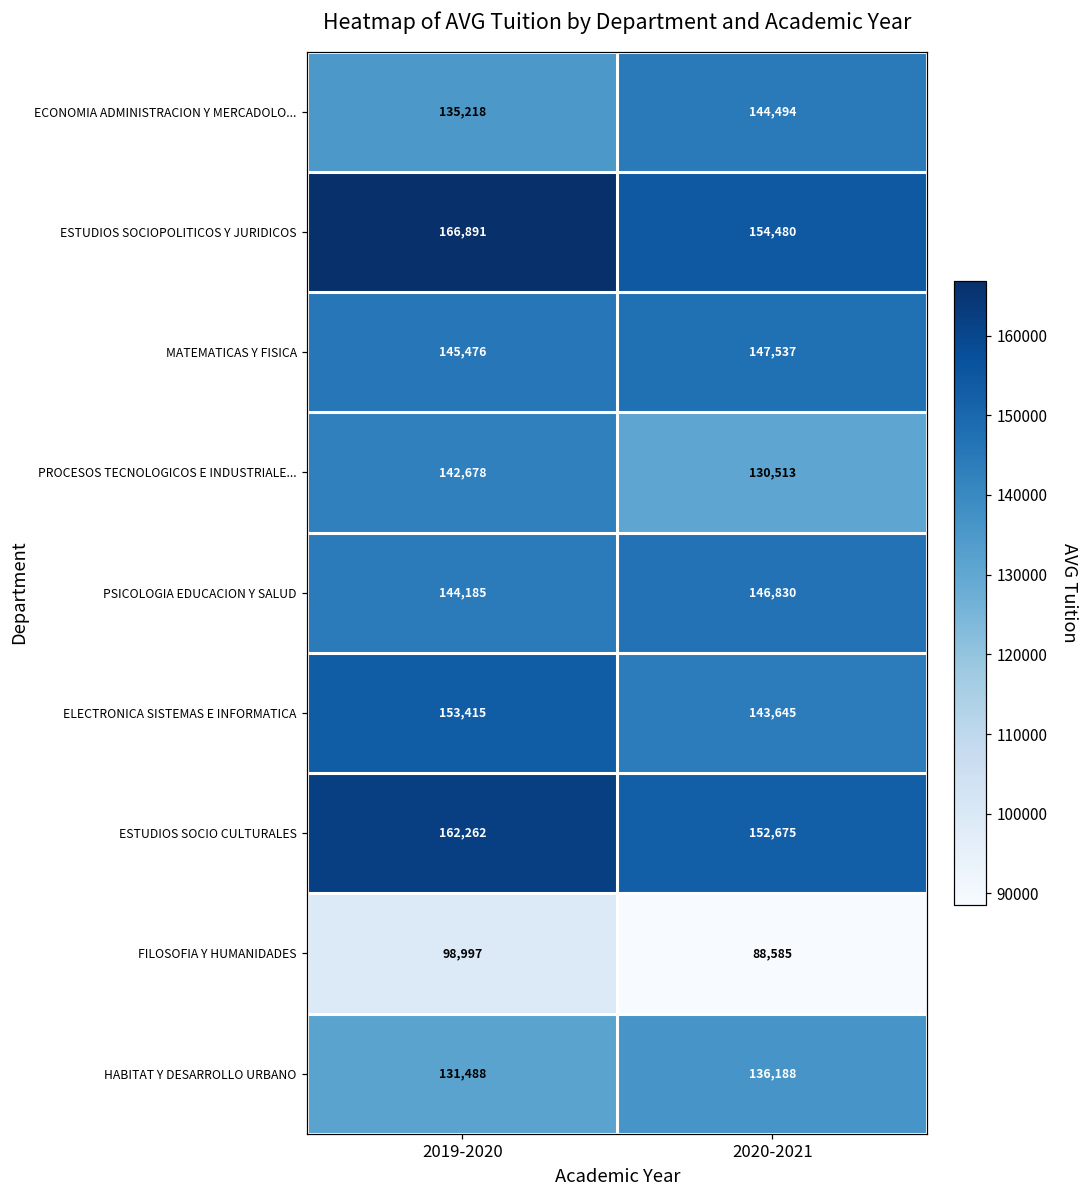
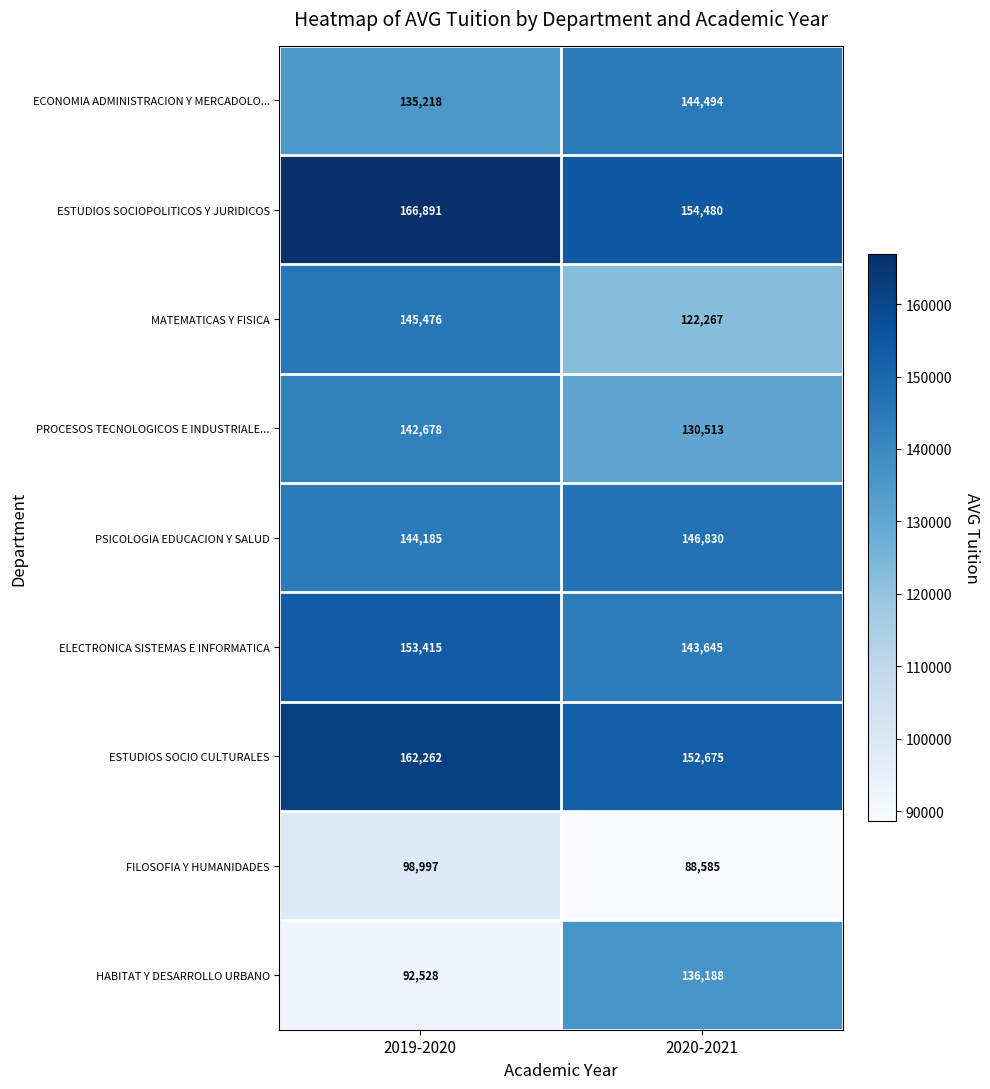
MATEMATICAS Y FISICA, 2020-2021: 147,537 -> 122,267
HABITAT Y DESARROLLO URBANO, 2019-2020: 131,488 -> 92,528
